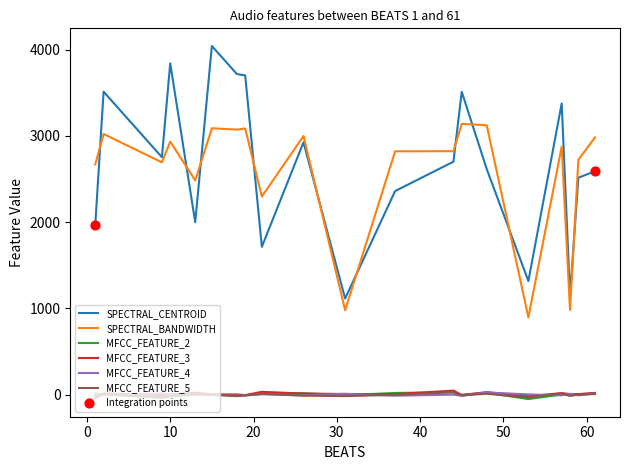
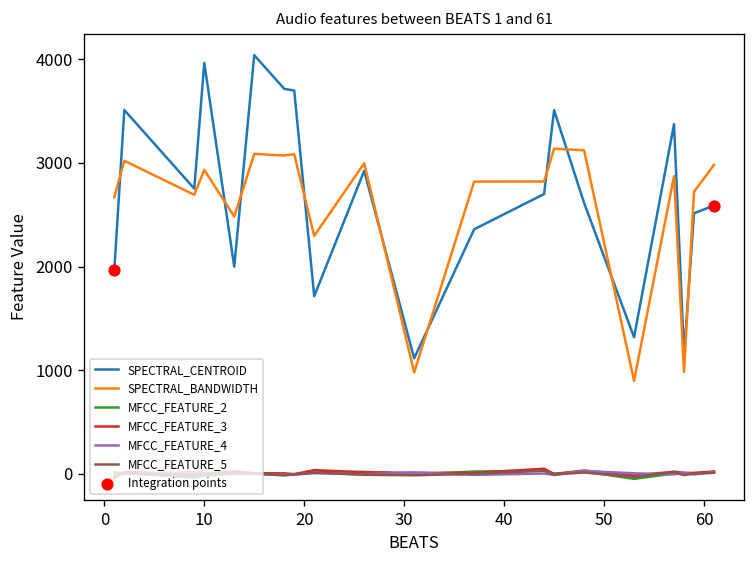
SPECTRAL_CENTROID, 10: 3800 -> 4000
